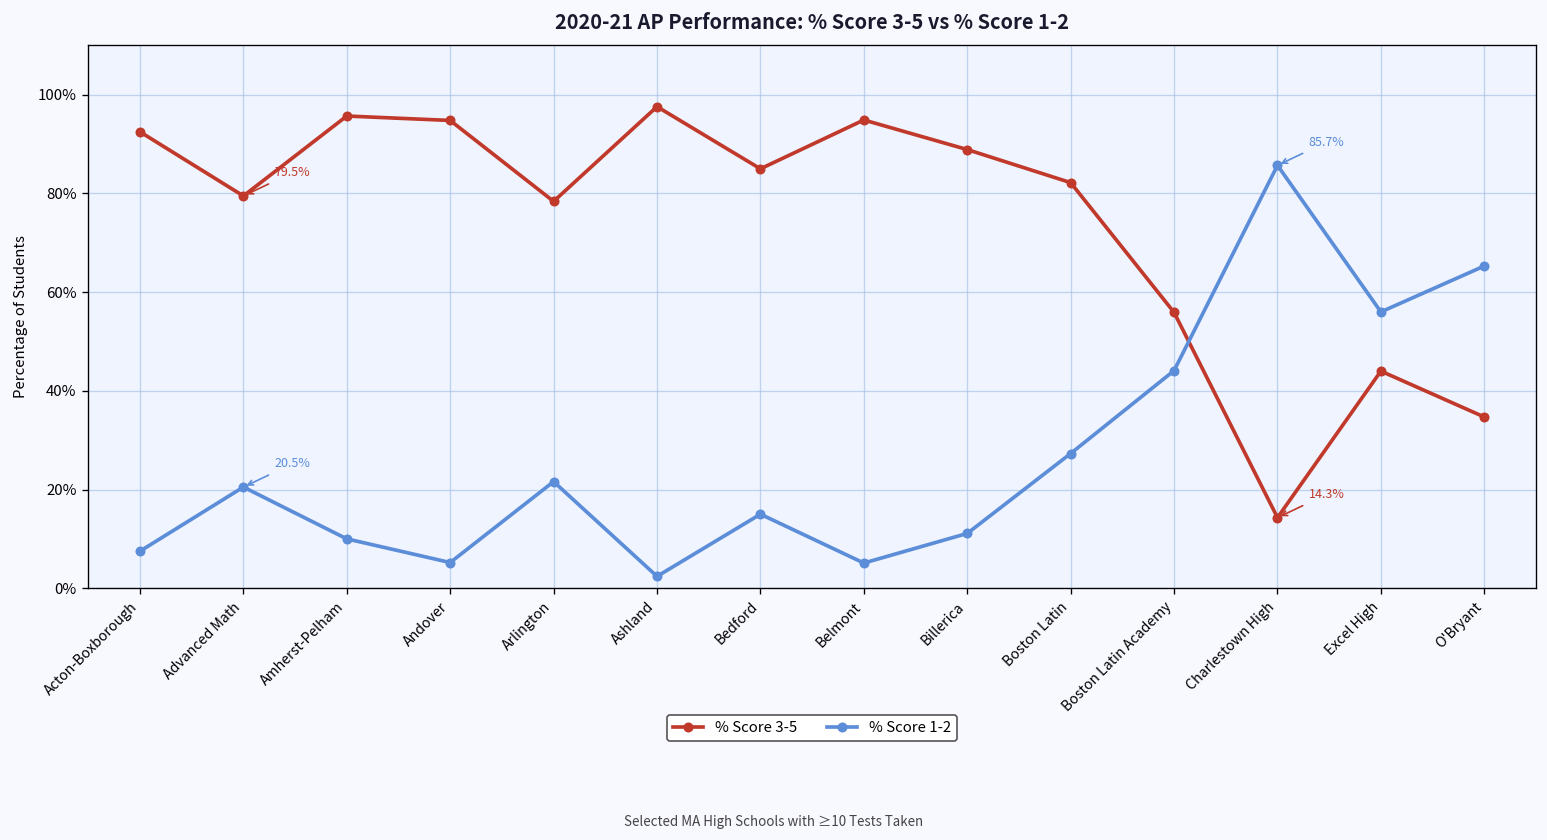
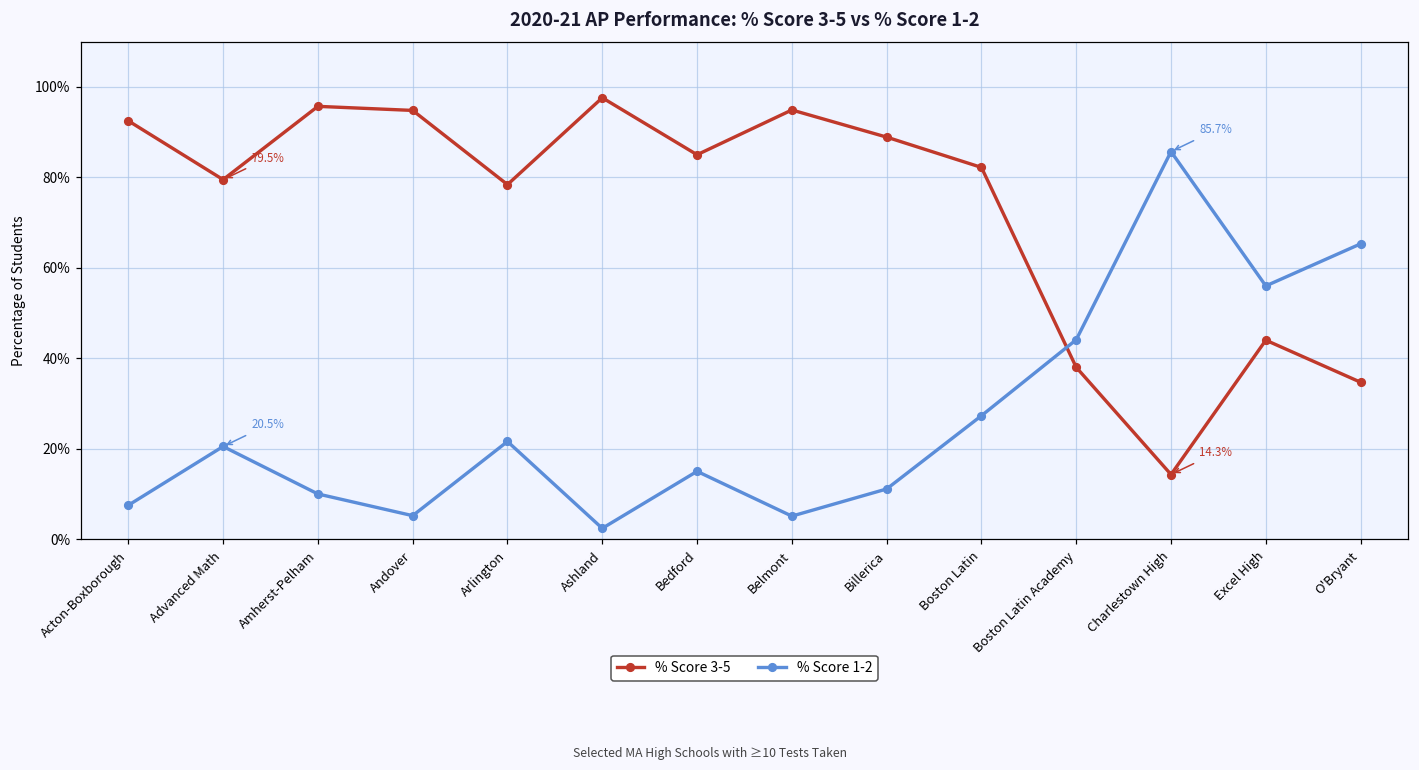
% Score 3-5, Boston Latin Academy: 56% -> 38%
